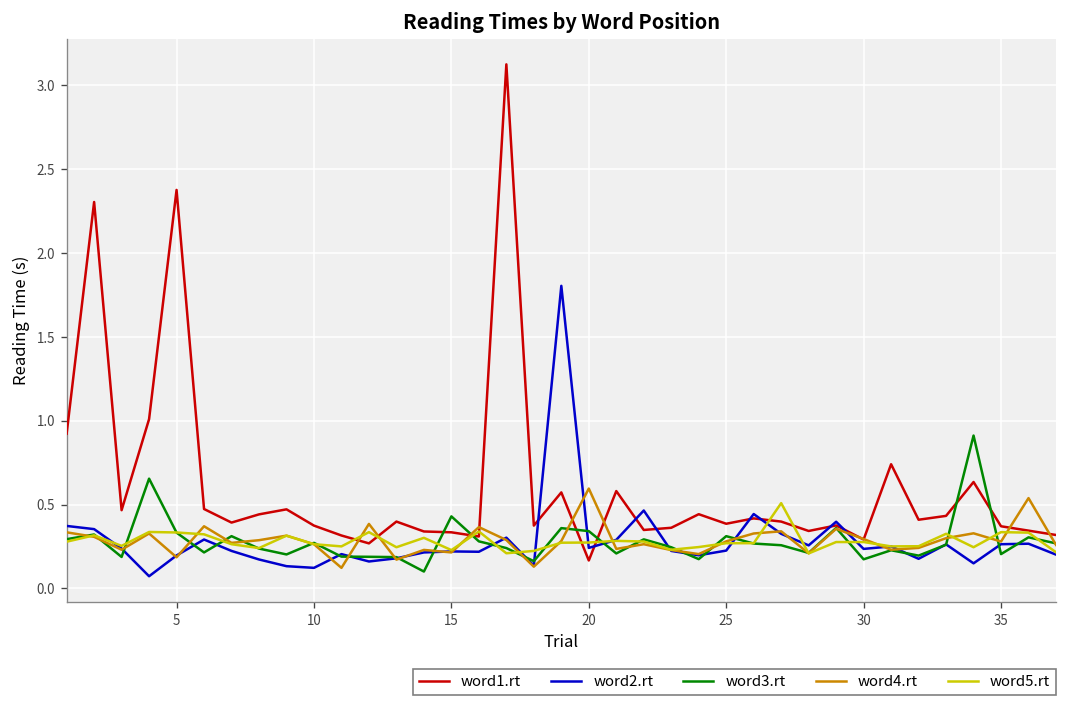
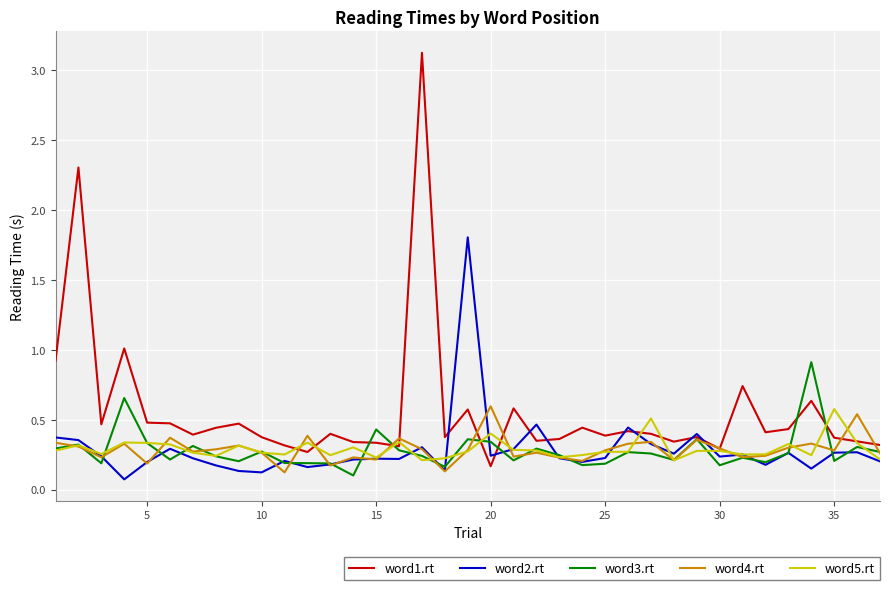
word1.rt, 5: 2.38 -> 0.48
word5.rt, 20: 0.27 -> 0.40
word3.rt, 25: 0.31 -> 0.19
word5.rt, 35: 0.34 -> 0.58
